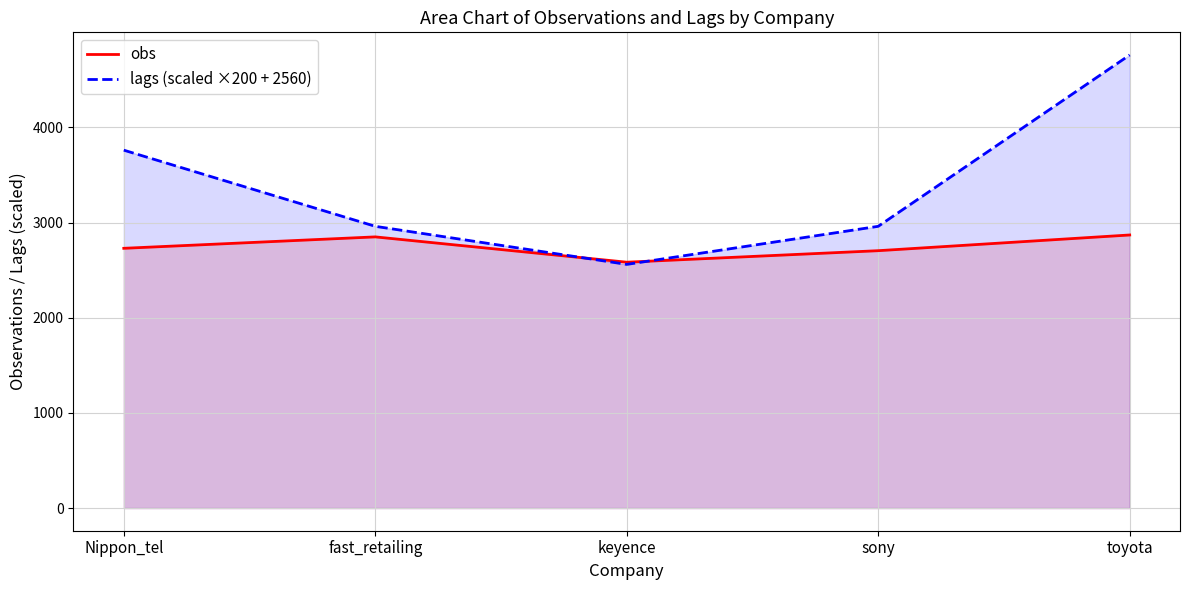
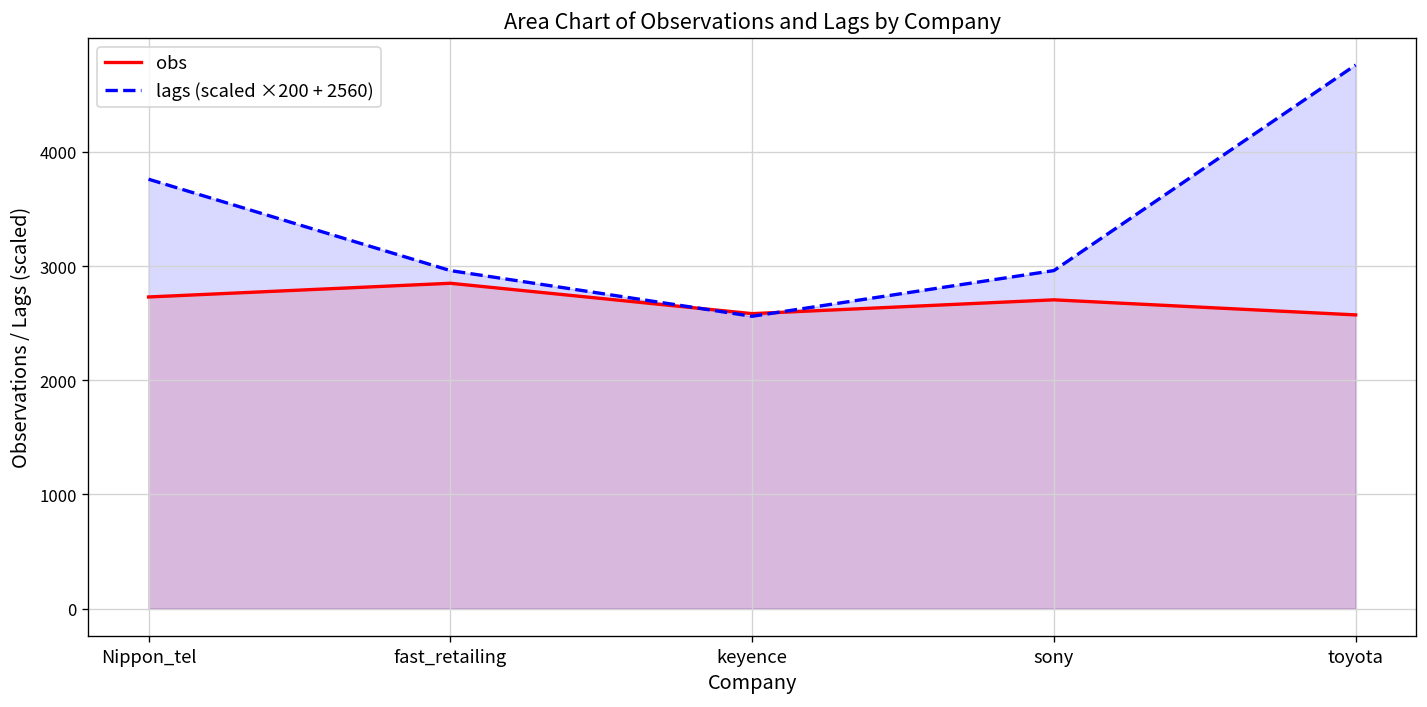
obs, toyota: 2900 -> 2600
